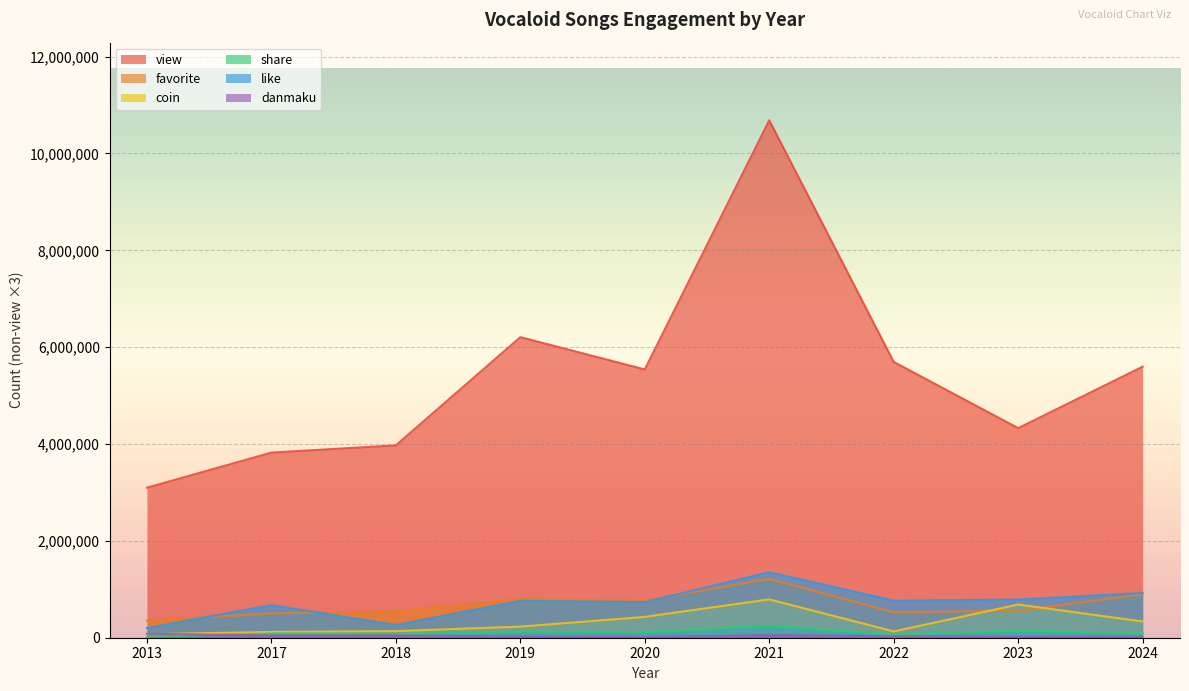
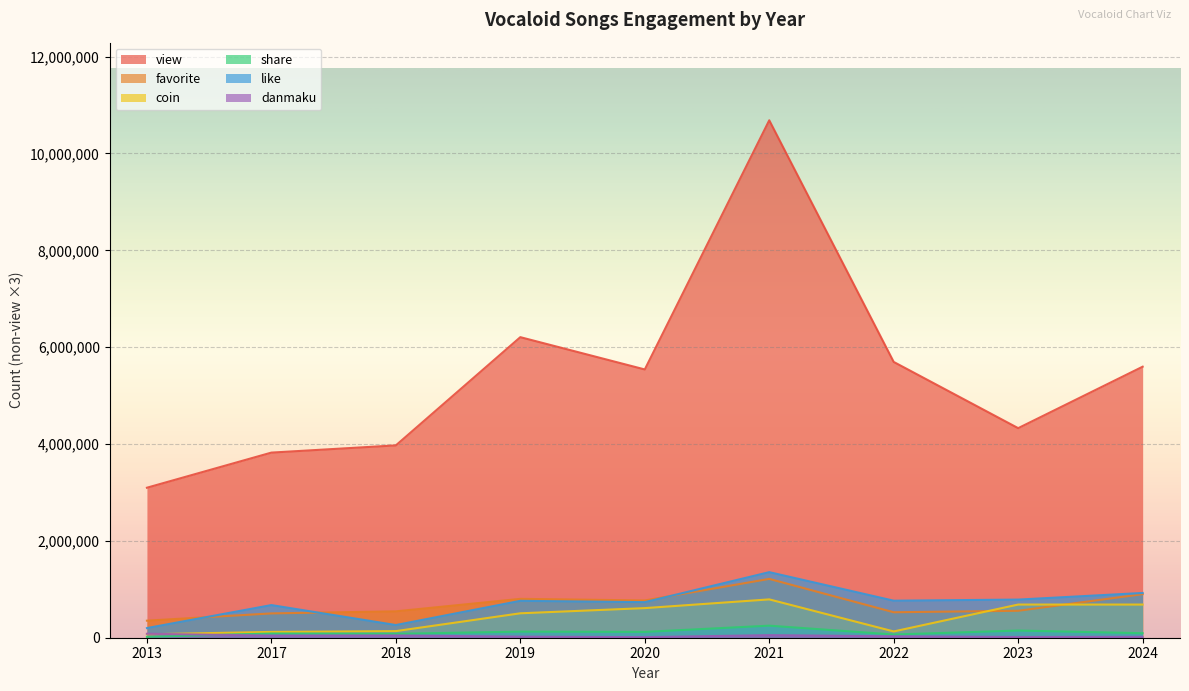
coin, 2019: 200,000 -> 500,000
coin, 2020: 400,000 -> 600,000
coin, 2024: 300,000 -> 700,000
